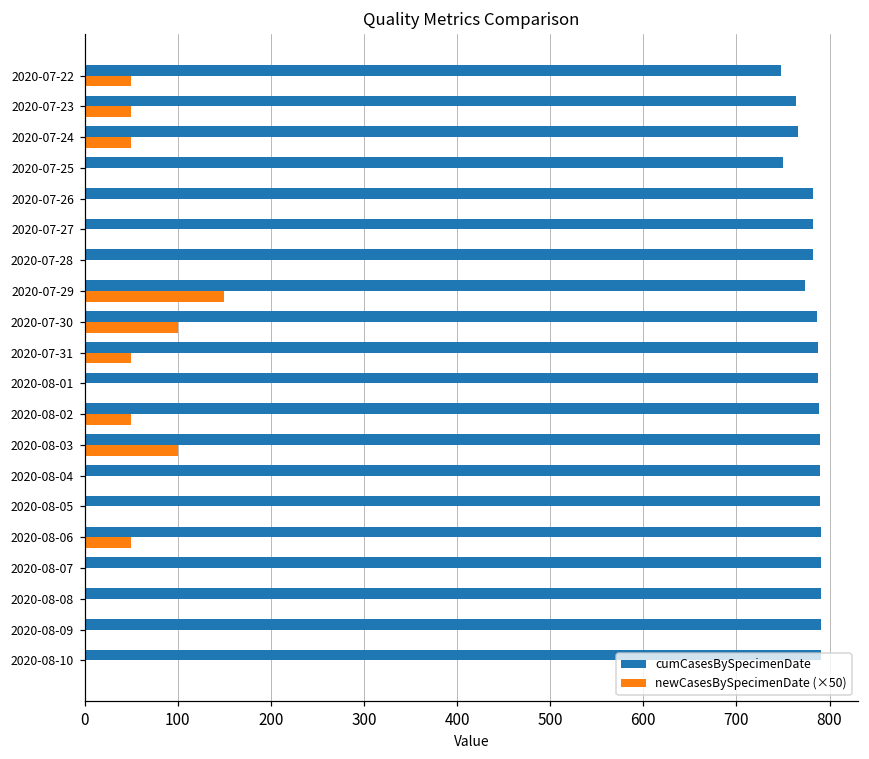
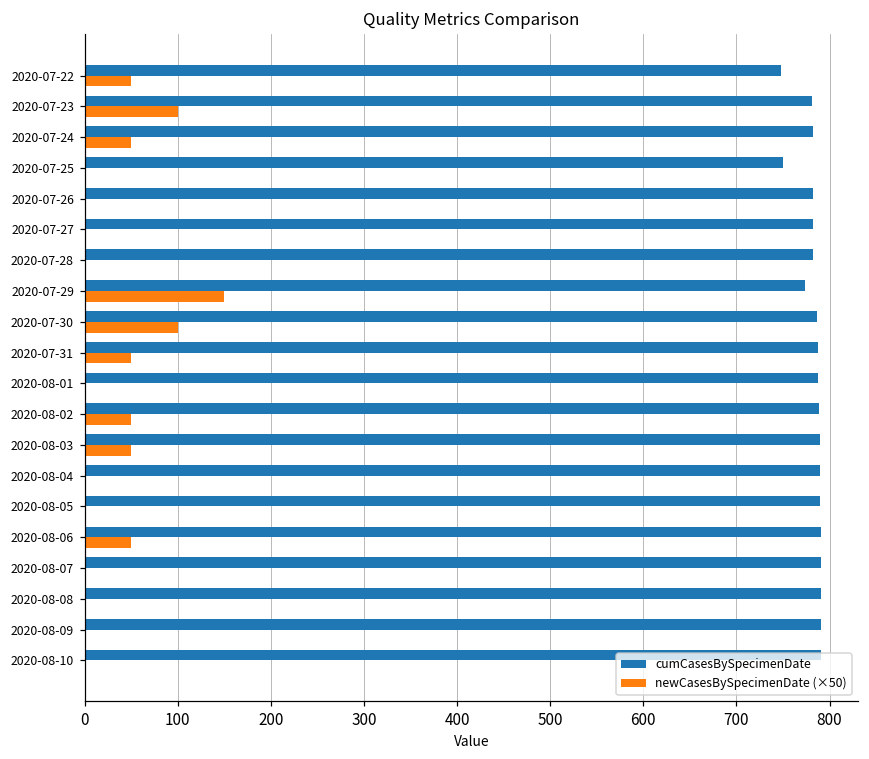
cumCasesBySpecimenDate, 2020-07-23: 760 -> 780
newCasesBySpecimenDate (×50), 2020-07-23: 50 -> 100
cumCasesBySpecimenDate, 2020-07-24: 770 -> 780
newCasesBySpecimenDate (×50), 2020-08-03: 100 -> 50
